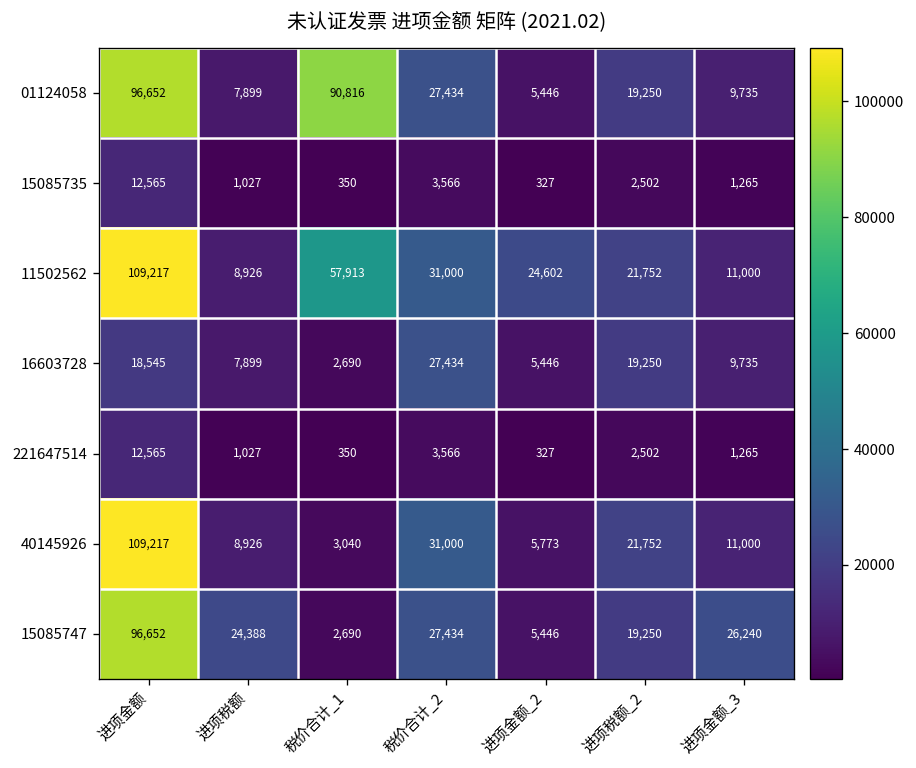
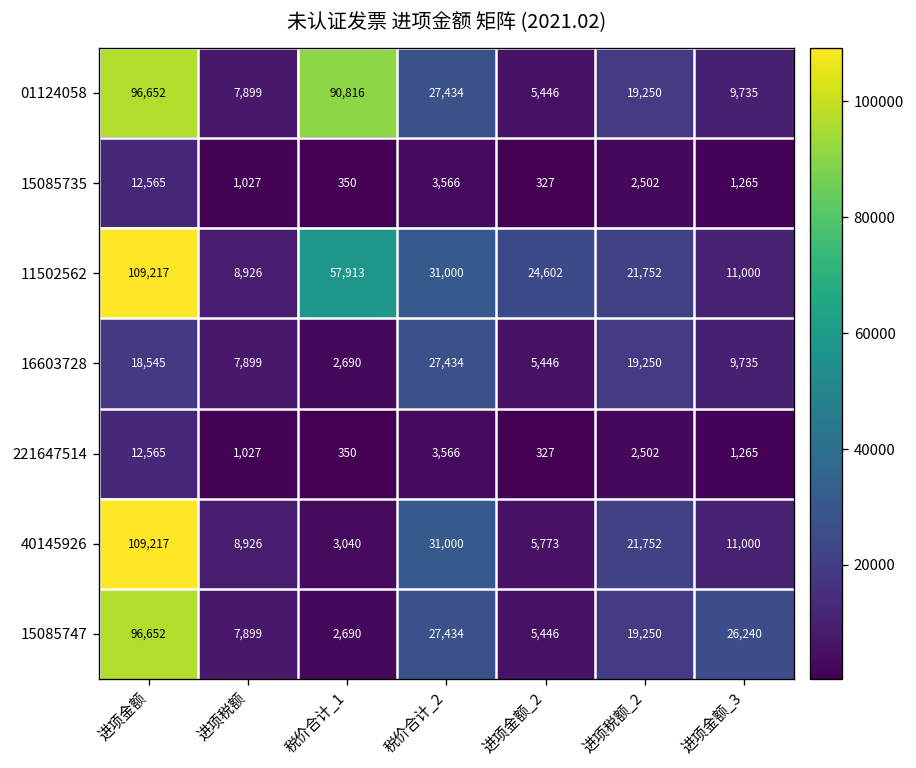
15085747, 进项税额: 24,388 -> 7,899
